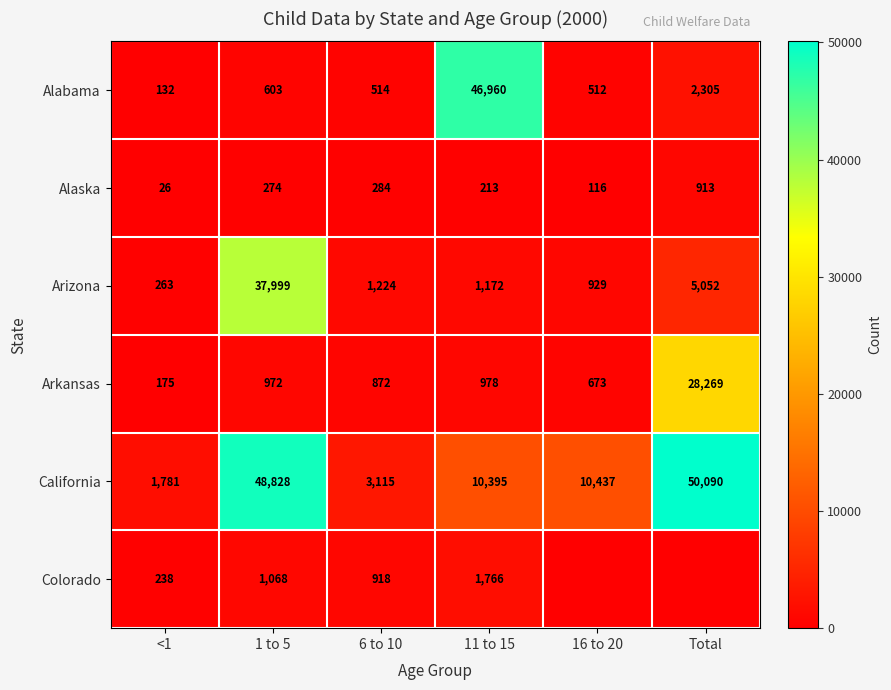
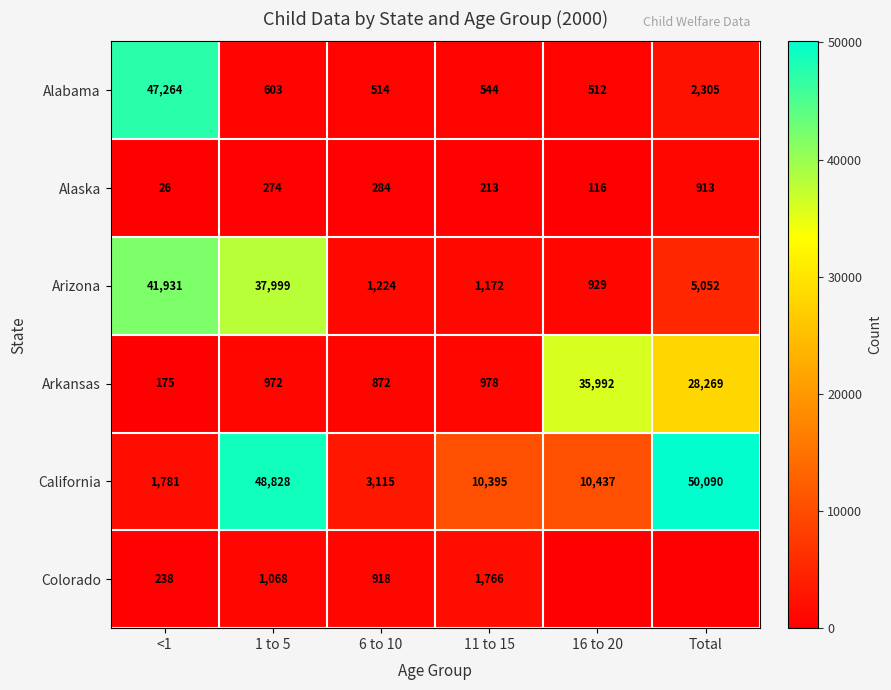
Alabama, <1: 132 -> 47,264
Alabama, 11 to 15: 46,960 -> 544
Arizona, <1: 263 -> 41,931
Arkansas, 16 to 20: 673 -> 35,992
